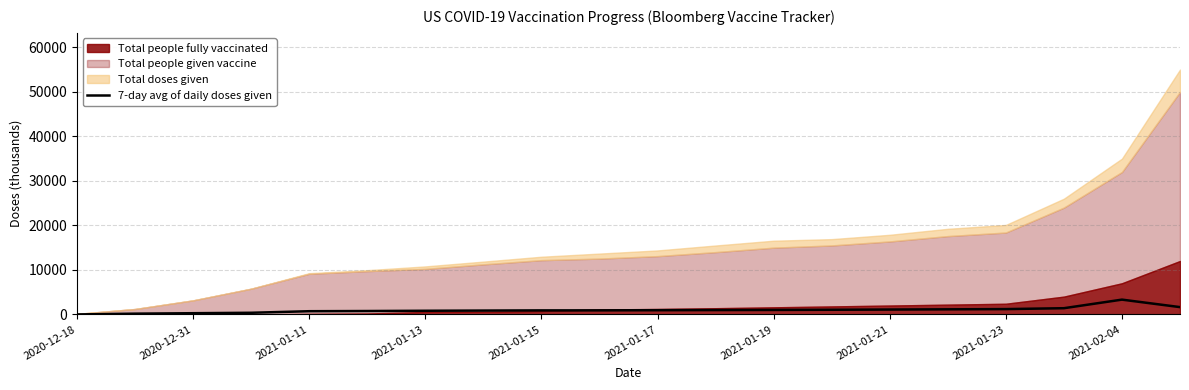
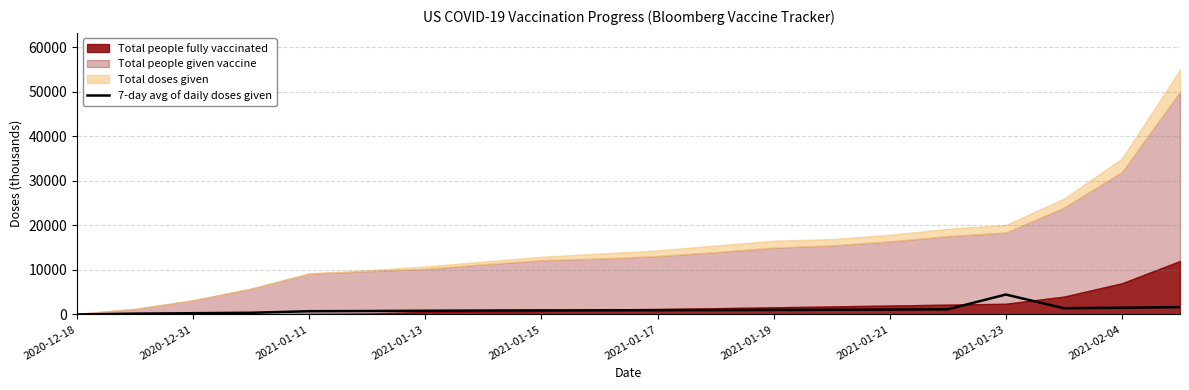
7-day avg of daily doses given, 2021-01-23: 1000 -> 4000
7-day avg of daily doses given, 2021-02-04: 3000 -> 2000
